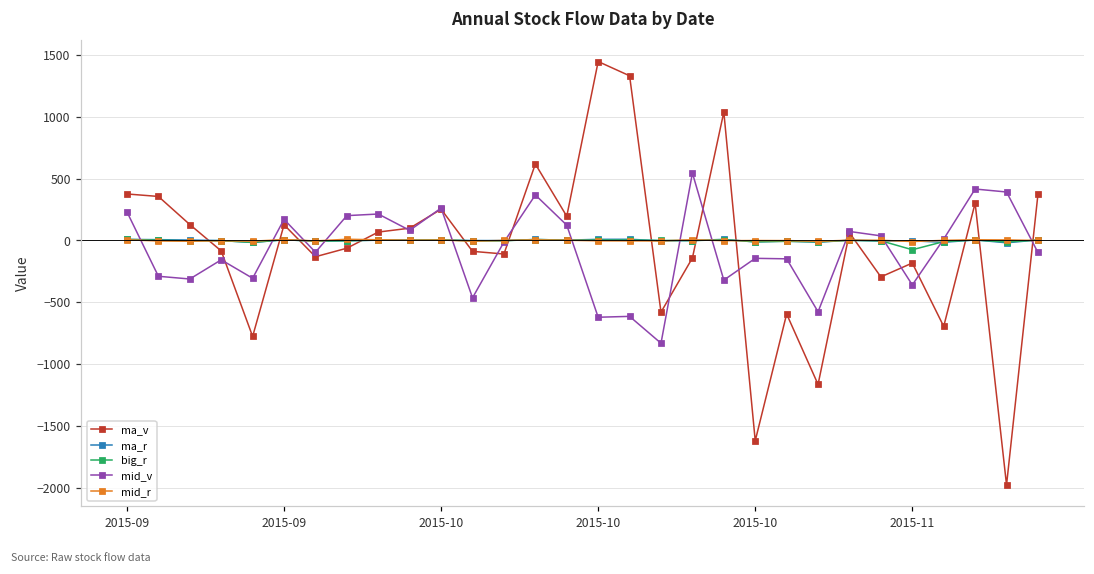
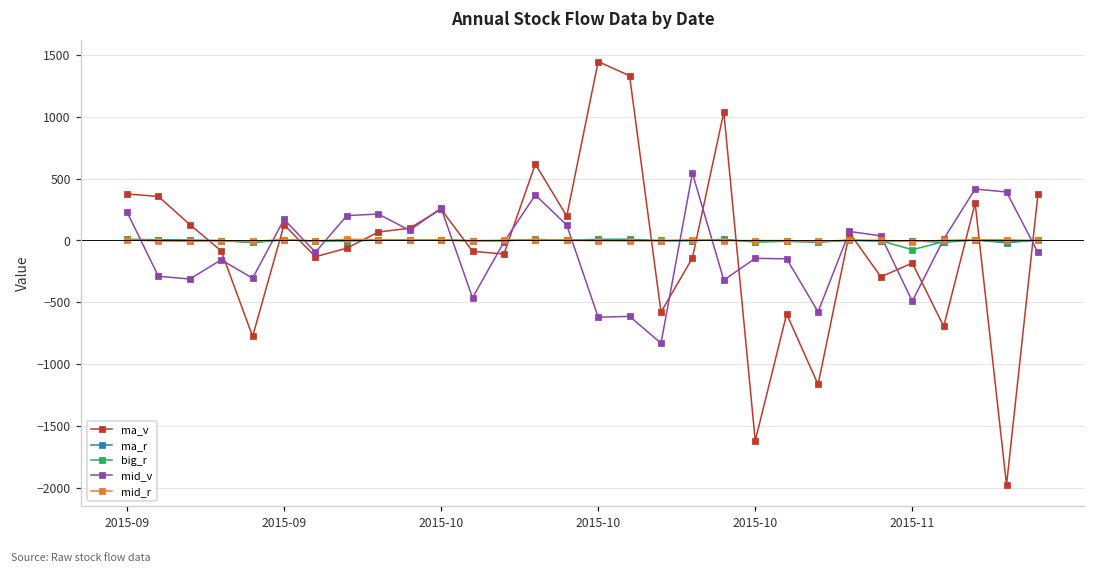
mid_v, 2015-11: -360 -> -490
